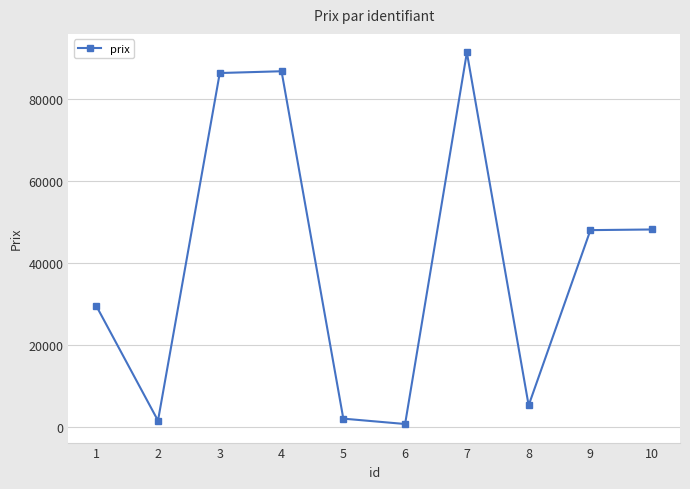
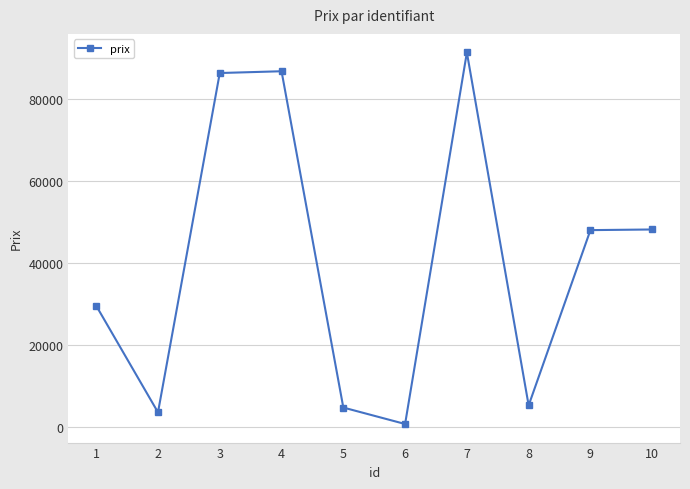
2: 1000 -> 3000
5: 2000 -> 5000
